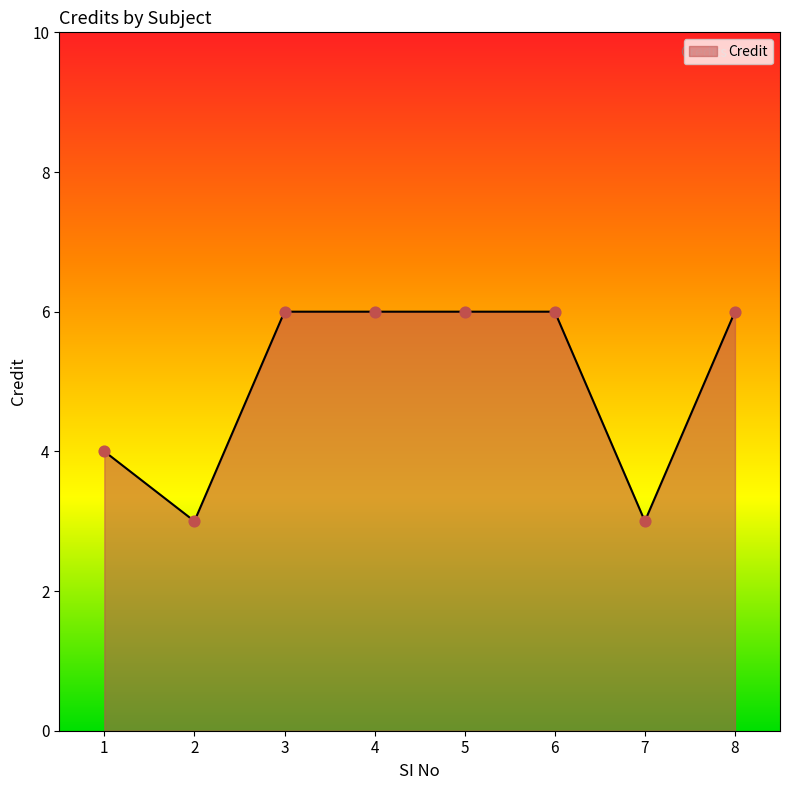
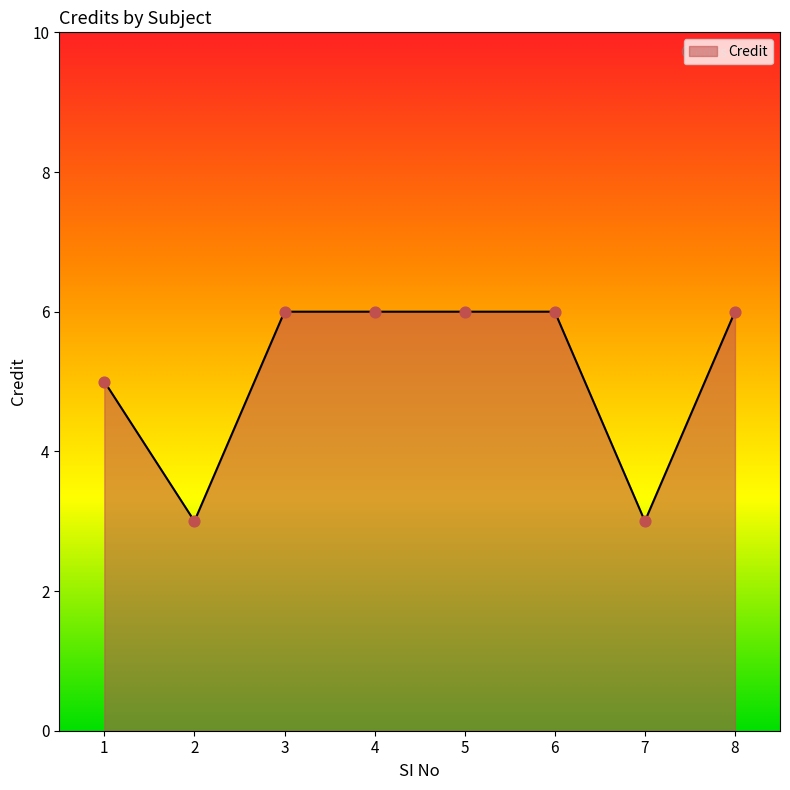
1: 4 -> 5
